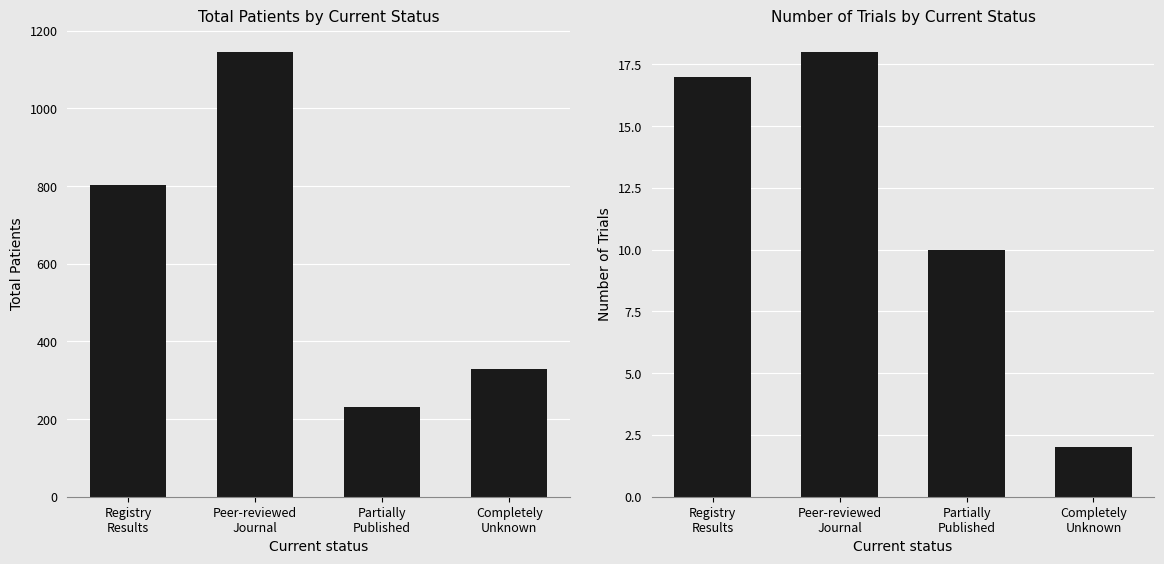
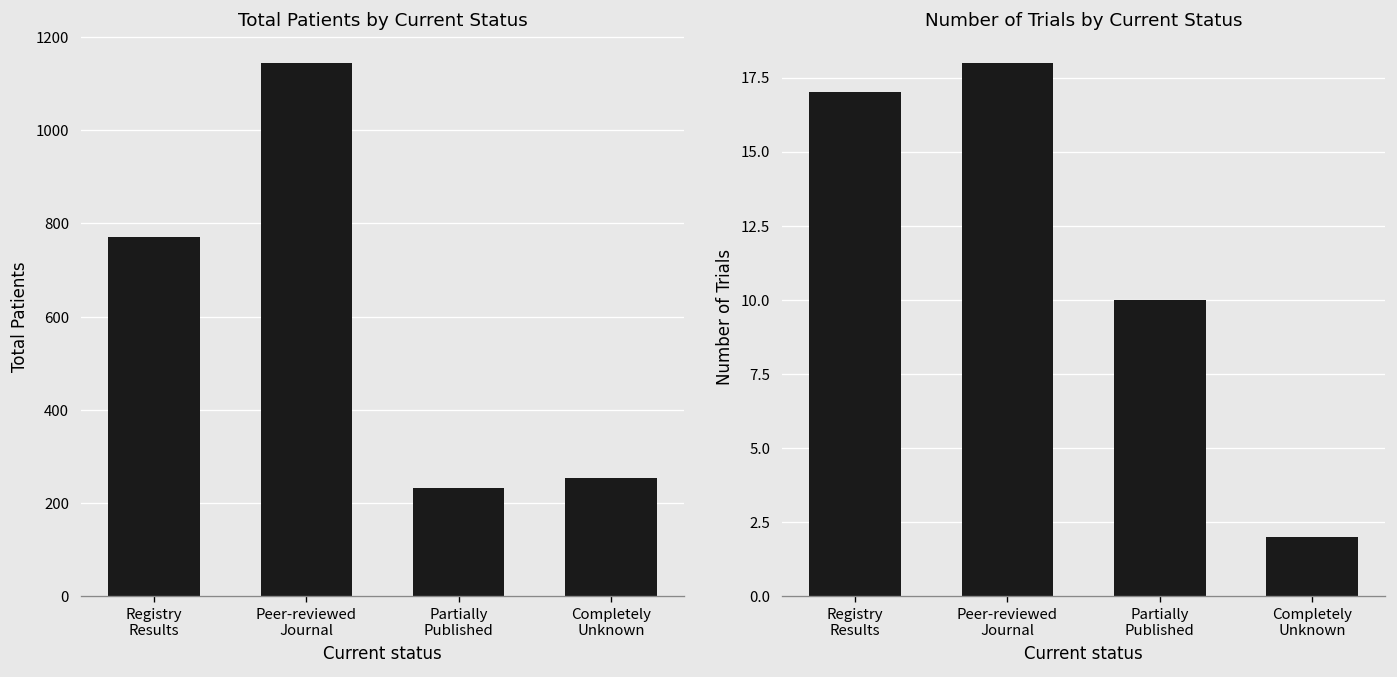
Total Patients by Current Status, Registry Results: 800 -> 770
Total Patients by Current Status, Completely Unknown: 330 -> 250
